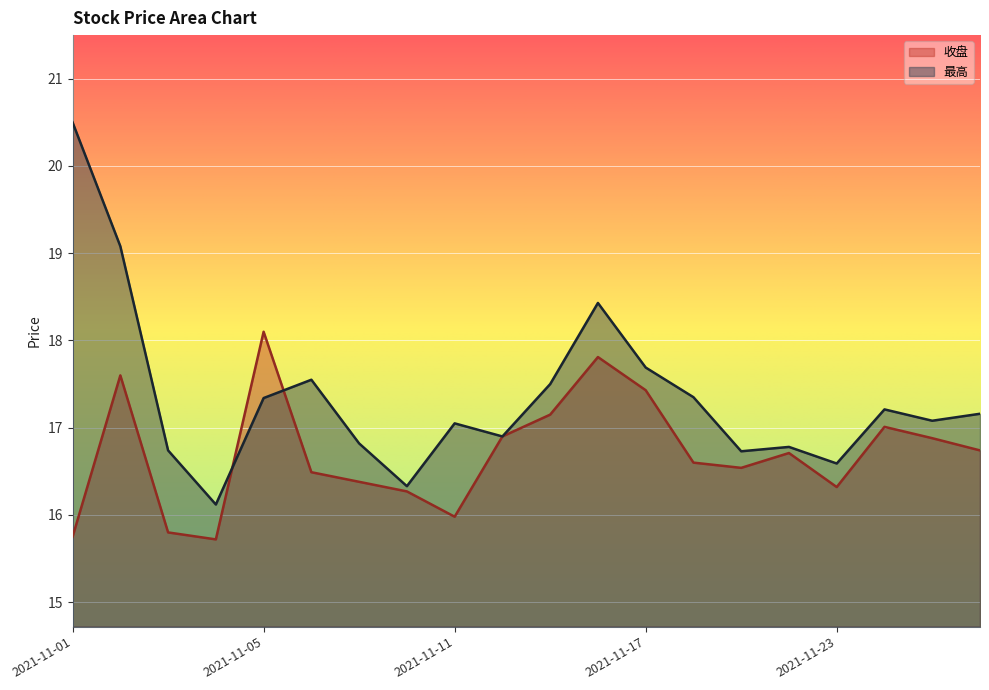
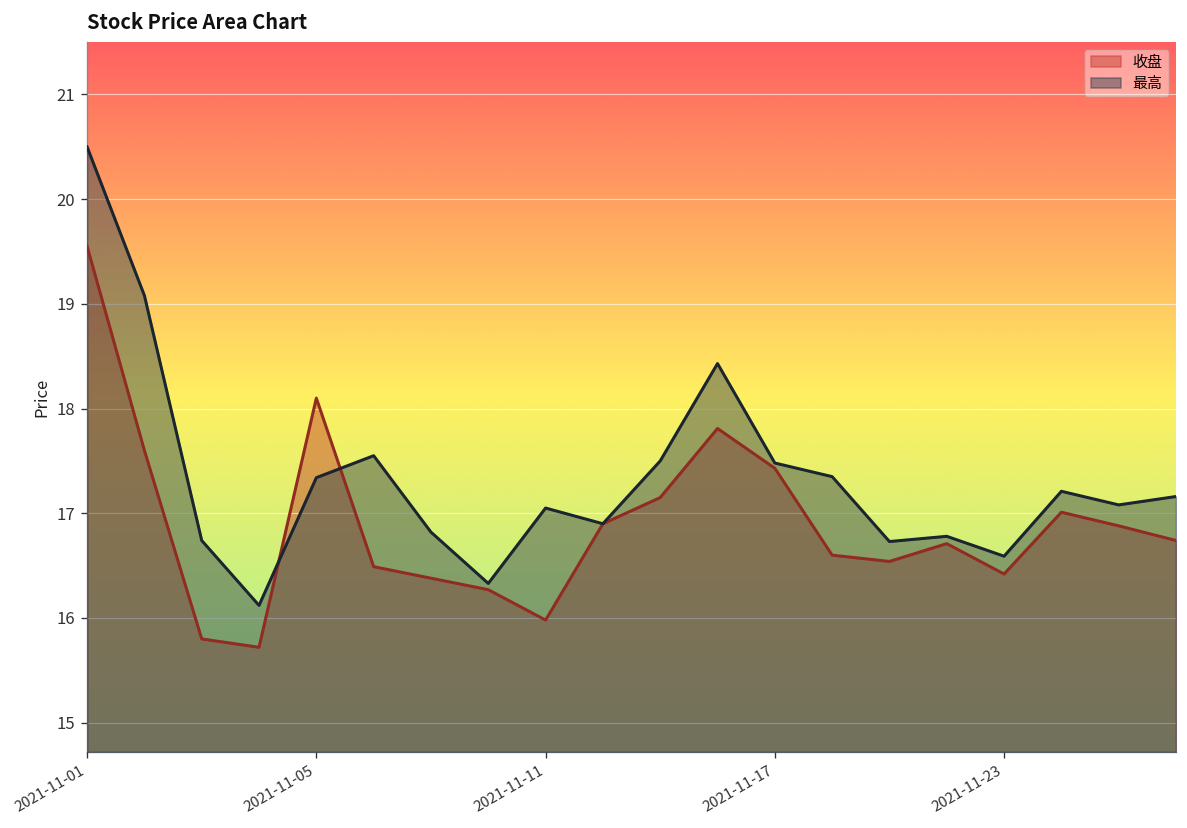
收盘, 2021-11-01: 15.8 -> 19.6
最高, 2021-11-17: 17.7 -> 17.5
收盘, 2021-11-23: 16.3 -> 16.4
